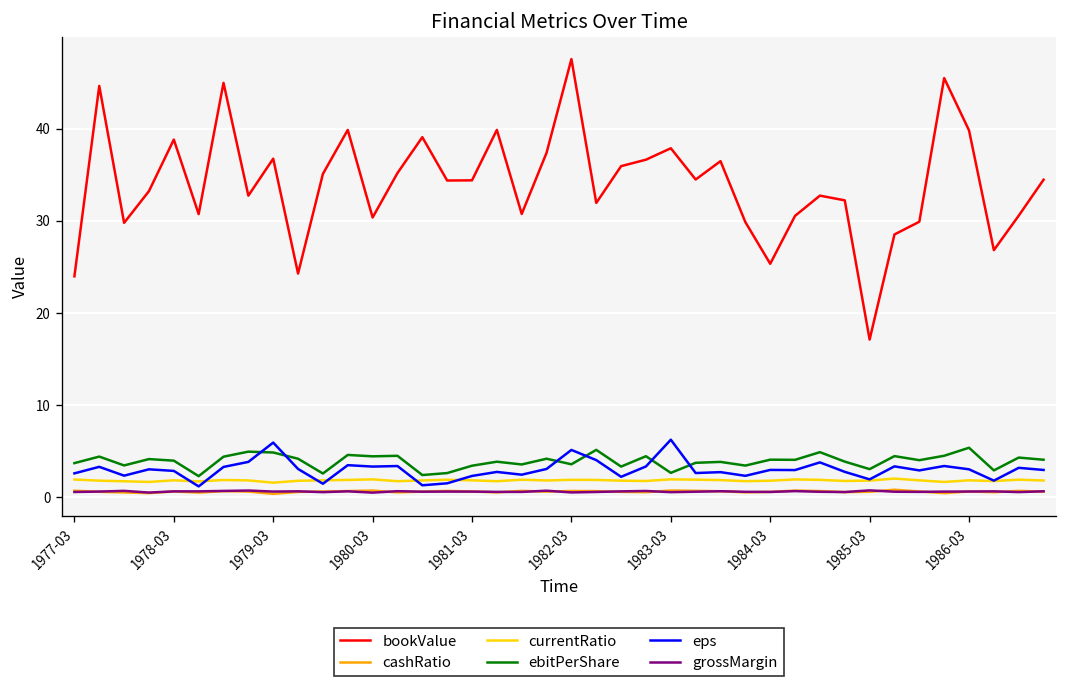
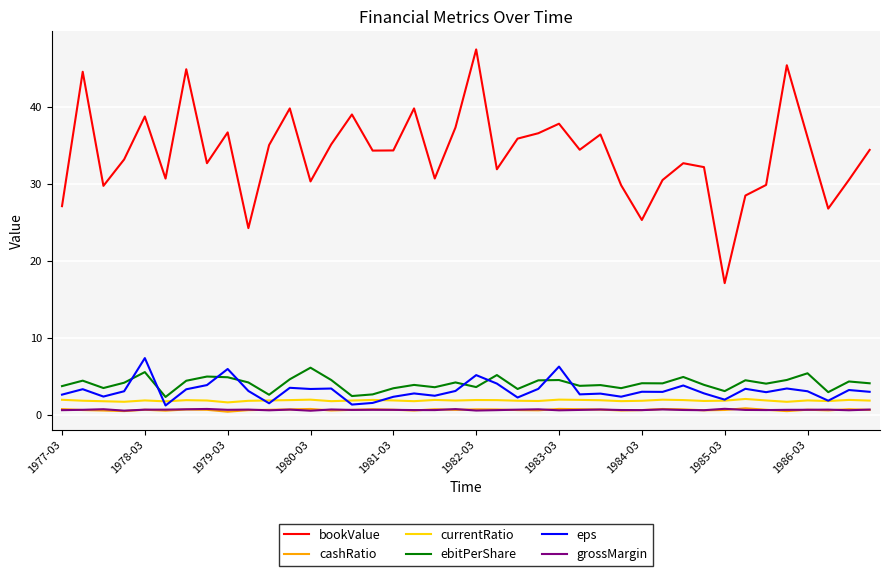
bookValue, 1977-03: 24 -> 27
ebitPerShare, 1978-03: 4 -> 6
eps, 1978-03: 3 -> 7
ebitPerShare, 1980-03: 4 -> 6
ebitPerShare, 1983-03: 3 -> 4
bookValue, 1986-03: 40 -> 36
